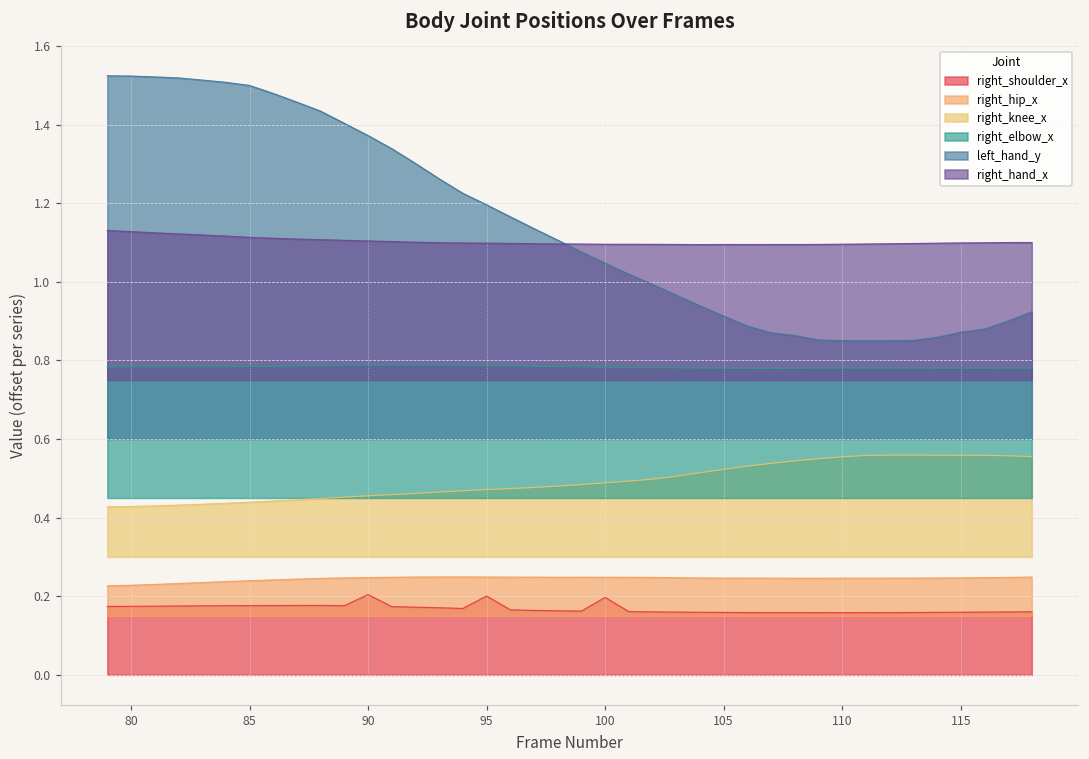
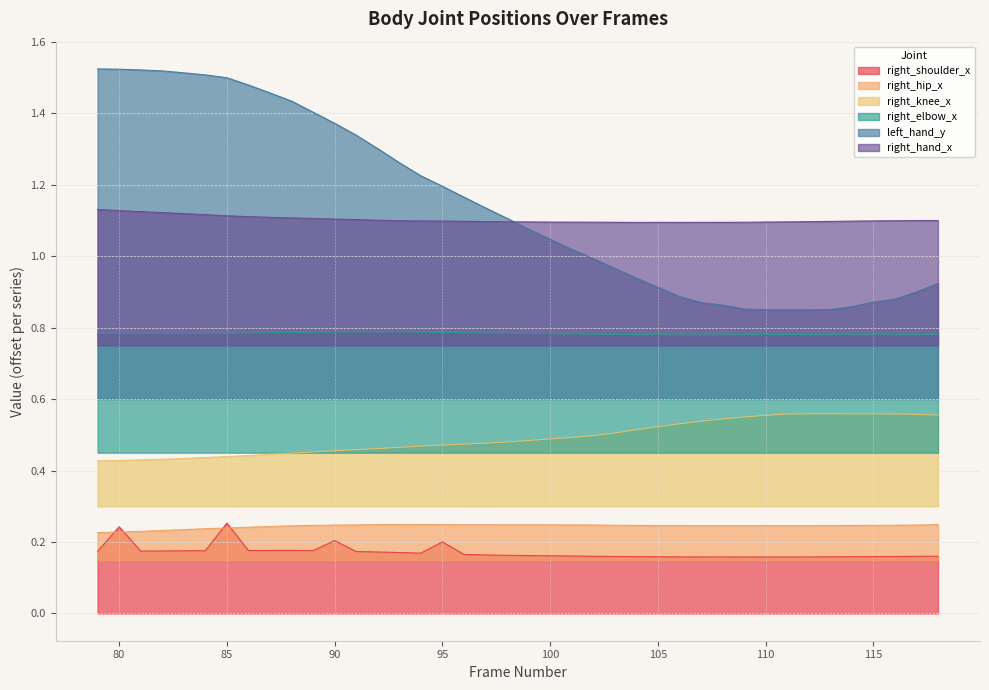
right_shoulder_x, 80: 0.17 -> 0.24
right_shoulder_x, 85: 0.18 -> 0.25
right_shoulder_x, 100: 0.20 -> 0.16
